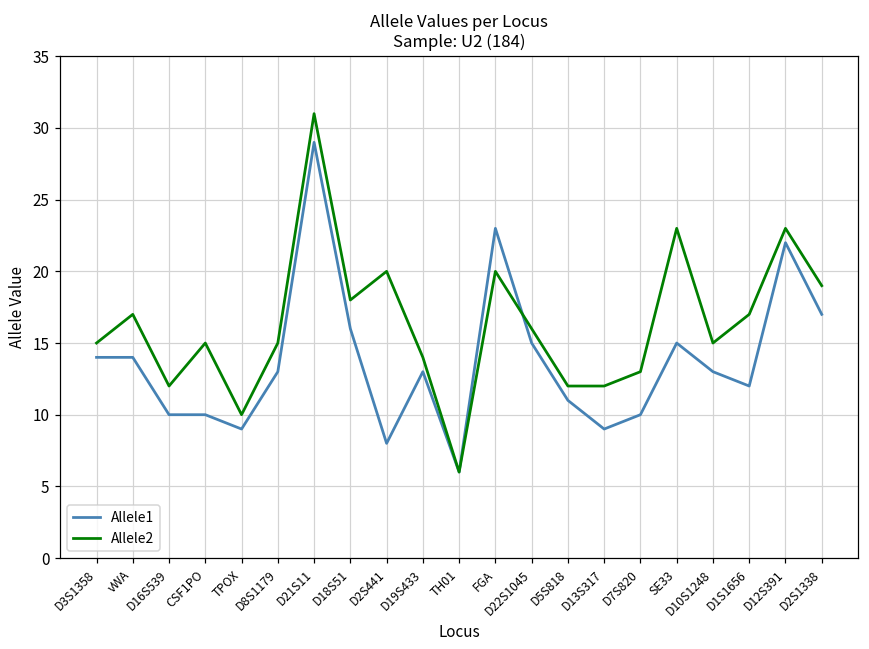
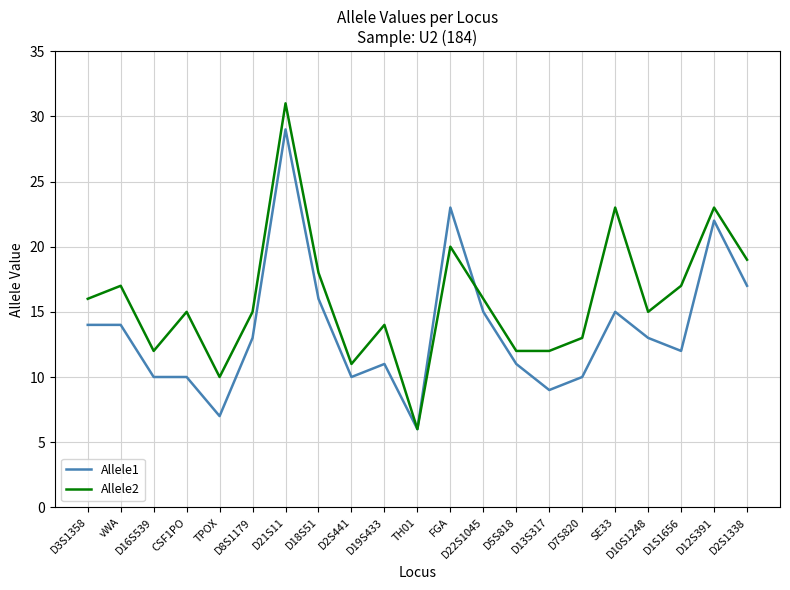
Allele2, D3S1358: 15 -> 16
Allele1, TPOX: 9 -> 7
Allele1, D2S441: 8 -> 10
Allele2, D2S441: 20 -> 11
Allele1, D19S433: 13 -> 11
